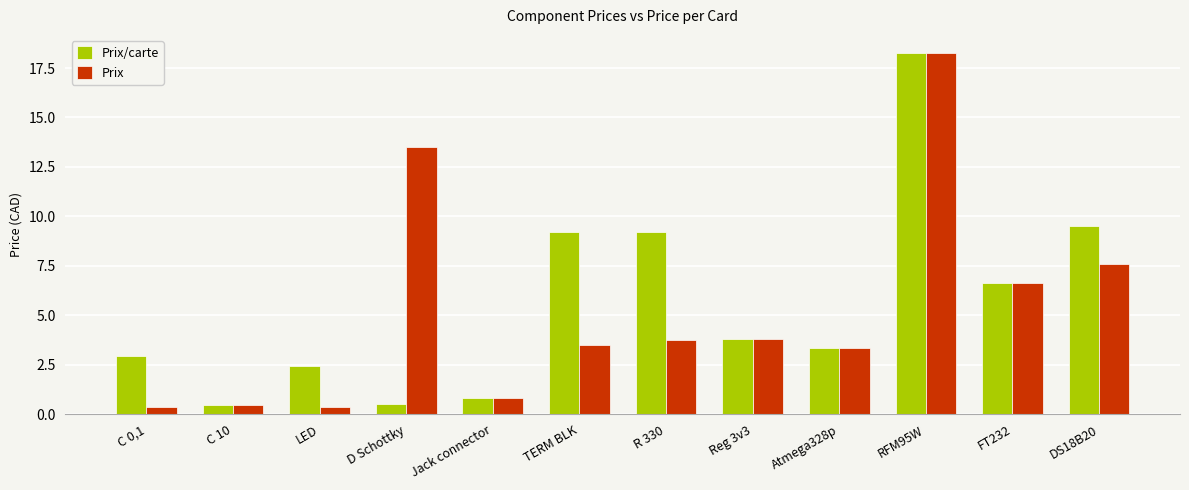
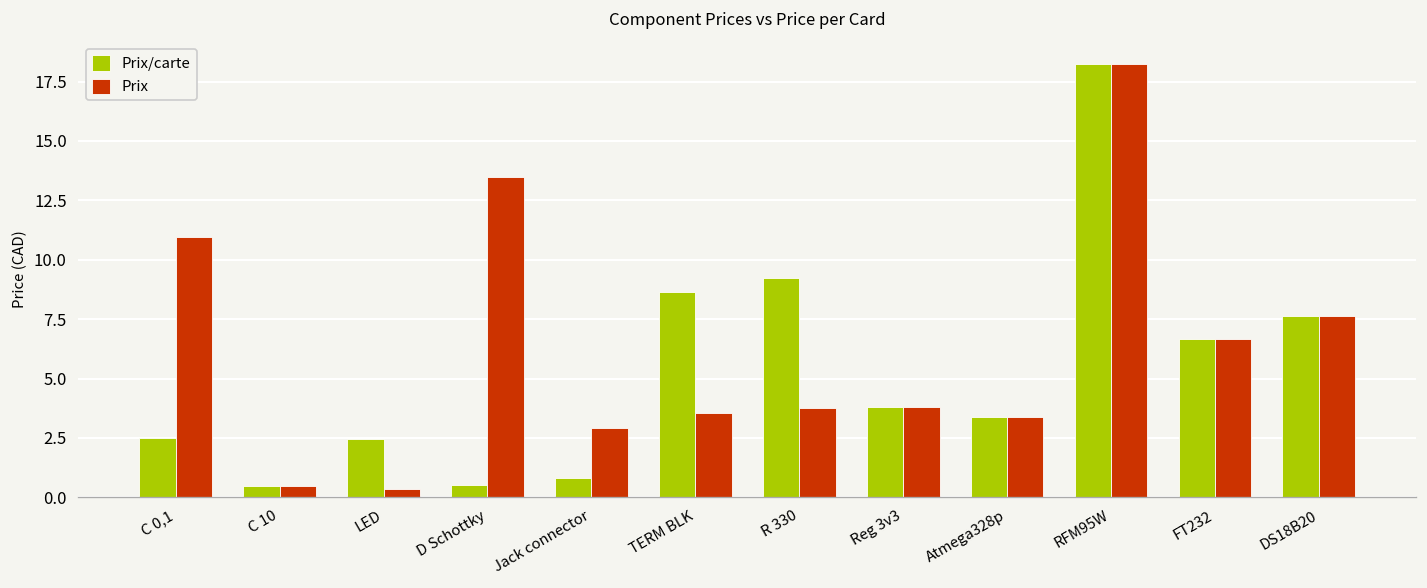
Prix/carte, C 0,1: 3.0 -> 2.5
Prix, C 0,1: 0.4 -> 10.9
Prix, Jack connector: 0.8 -> 2.9
Prix/carte, TERM BLK: 9.2 -> 8.6
Prix/carte, DS18B20: 9.5 -> 7.6
